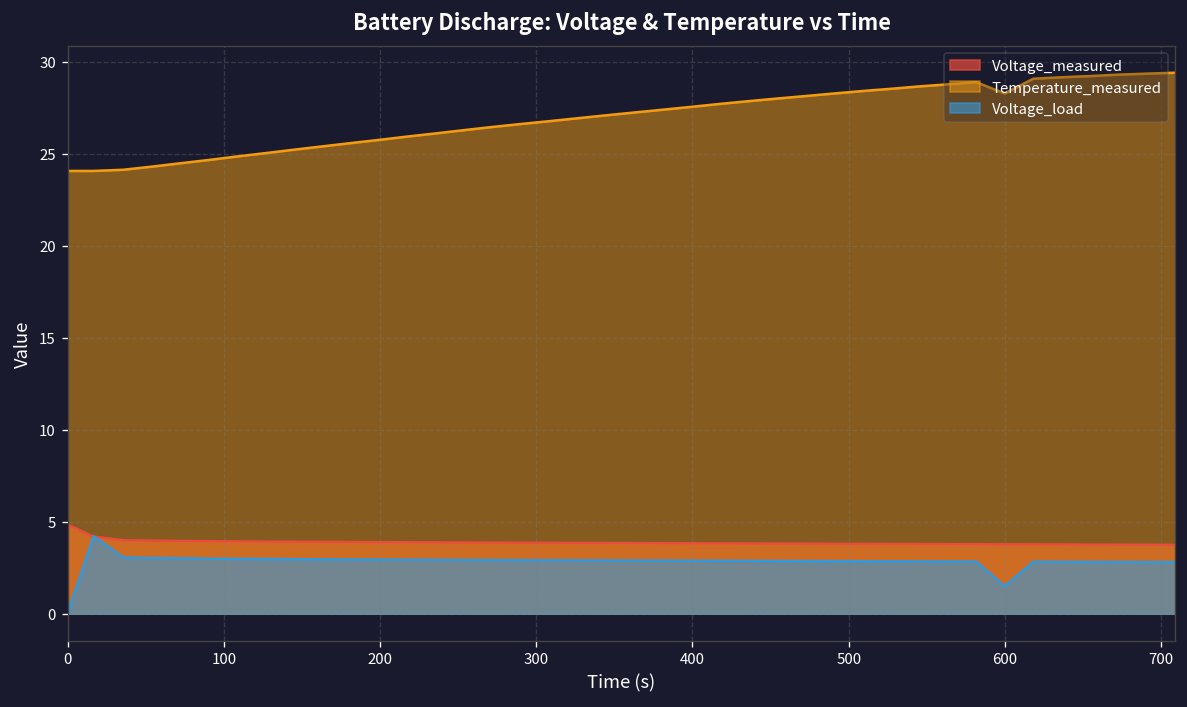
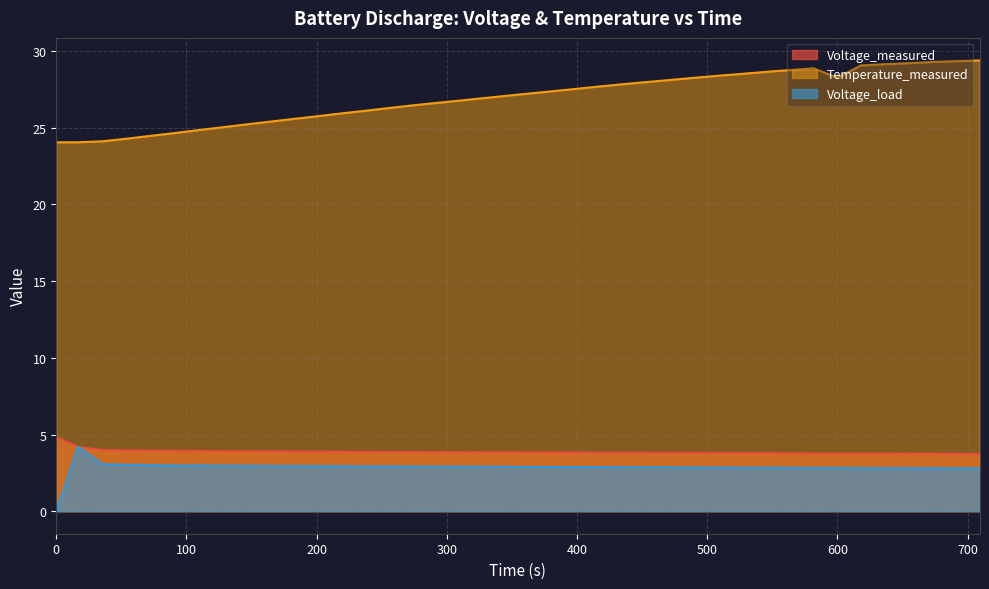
Voltage_load, 600: 1.5 -> 2.8
